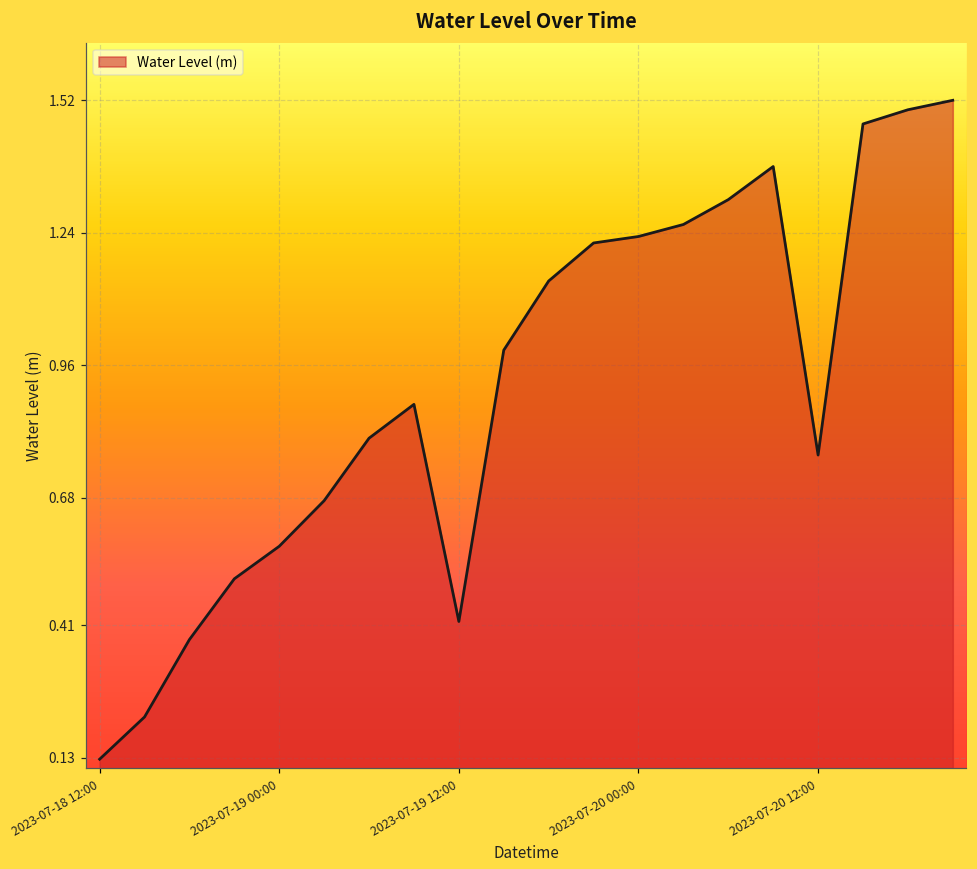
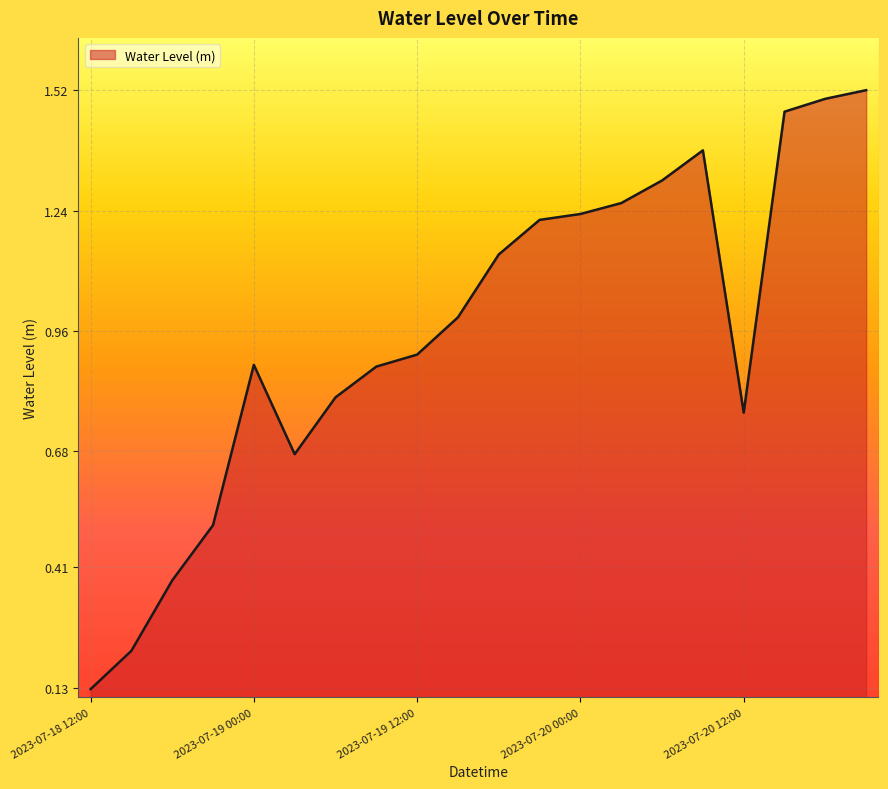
2023-07-19 00:00: 0.58 -> 0.88
2023-07-19 12:00: 0.42 -> 0.91
